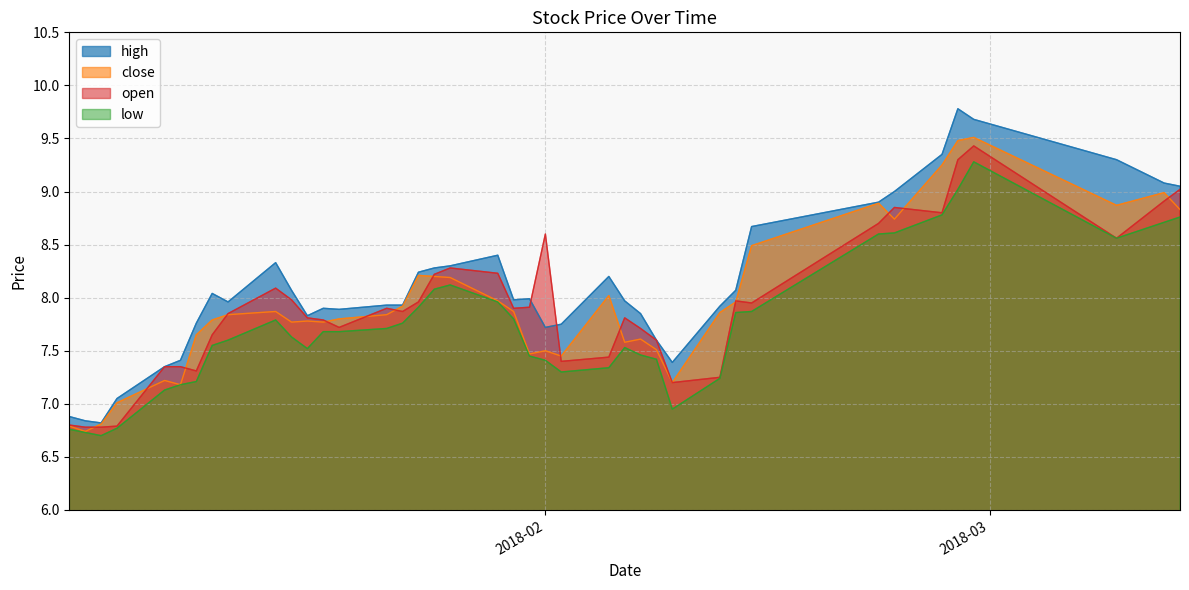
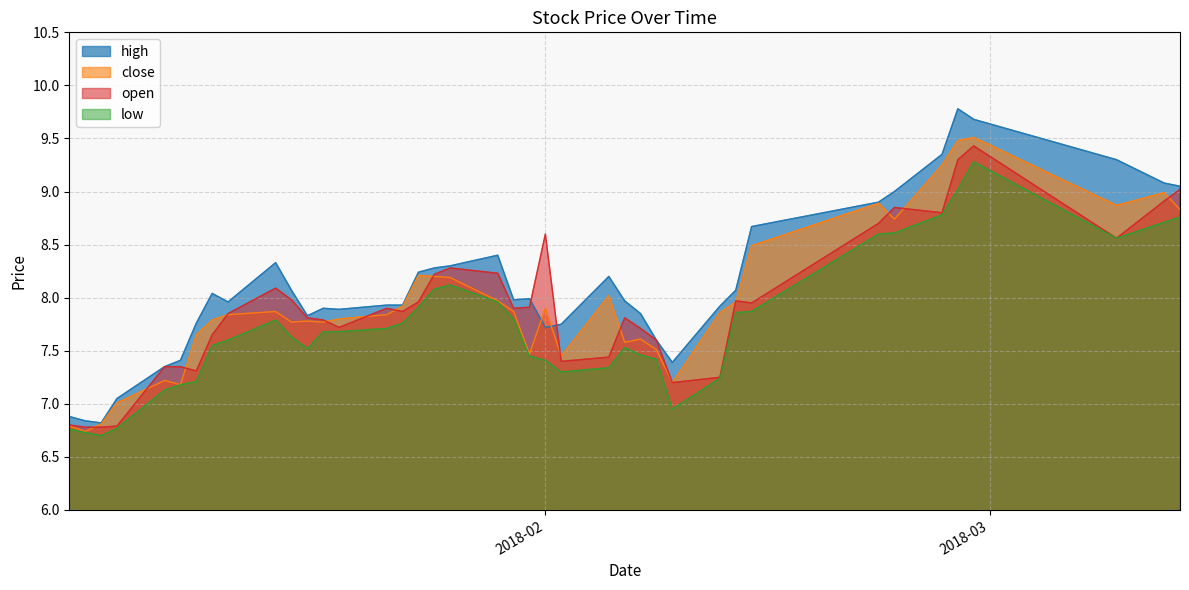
close, 2018-02: 7.5 -> 7.9
